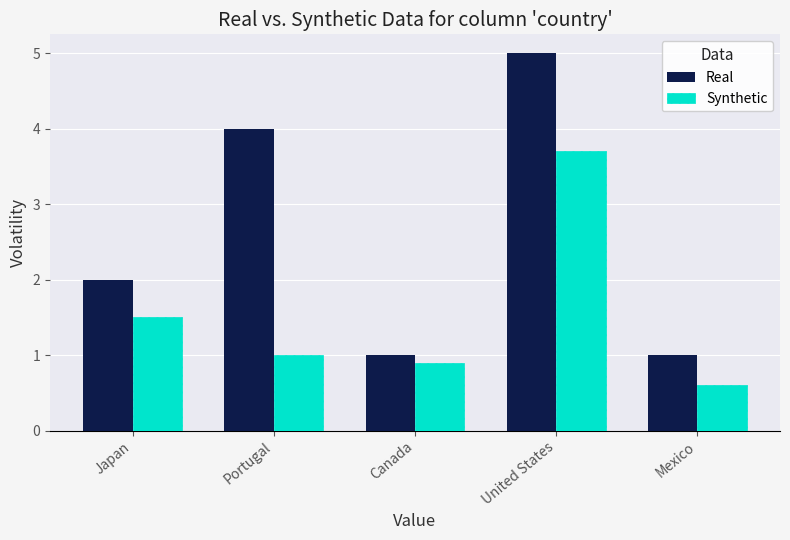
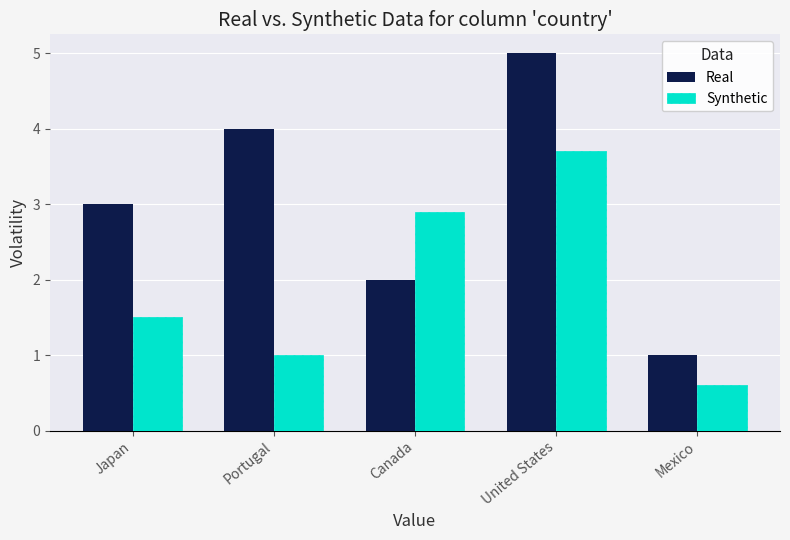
Real, Japan: 2 -> 3
Real, Canada: 1 -> 2
Synthetic, Canada: 0.9 -> 2.9
